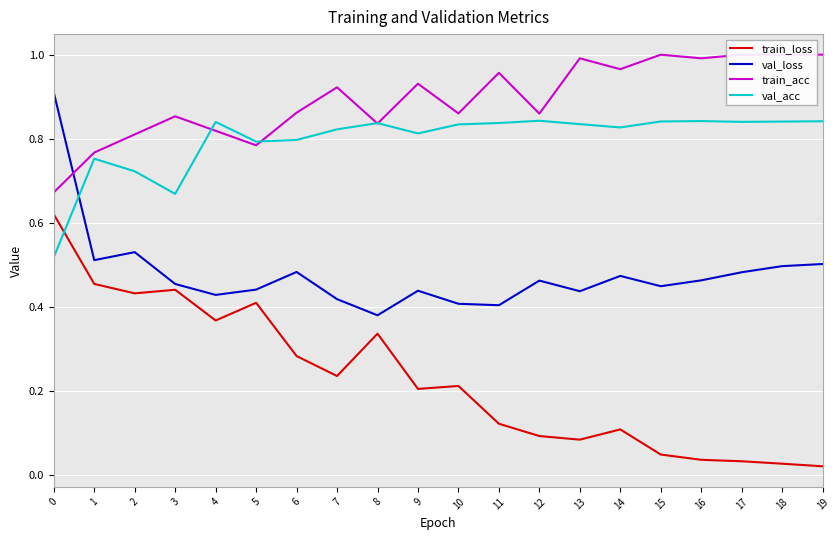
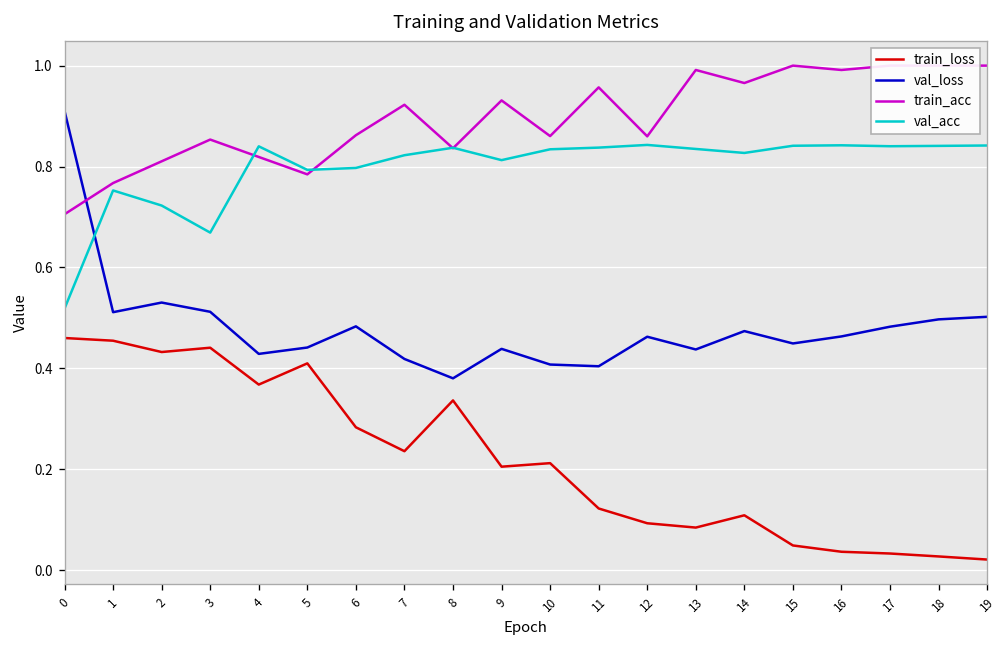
train_loss, 0: 0.62 -> 0.46
train_acc, 0: 0.67 -> 0.71
val_loss, 3: 0.45 -> 0.51
